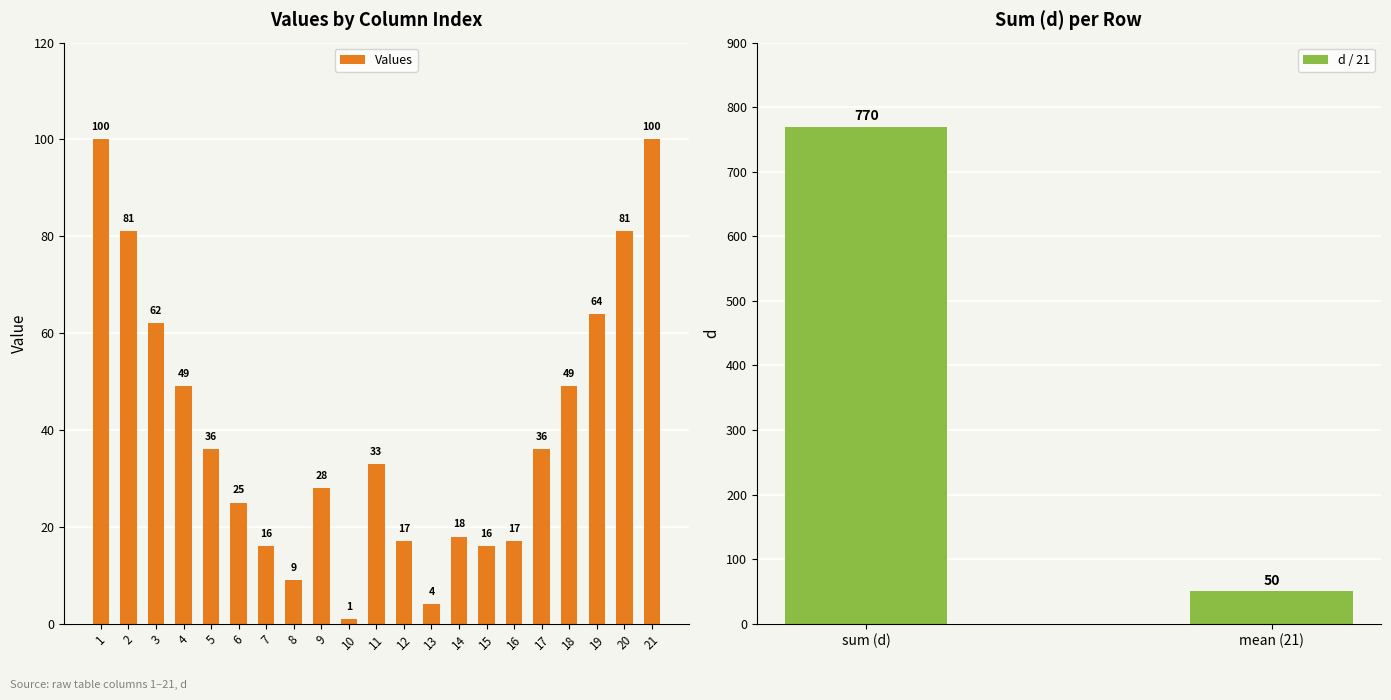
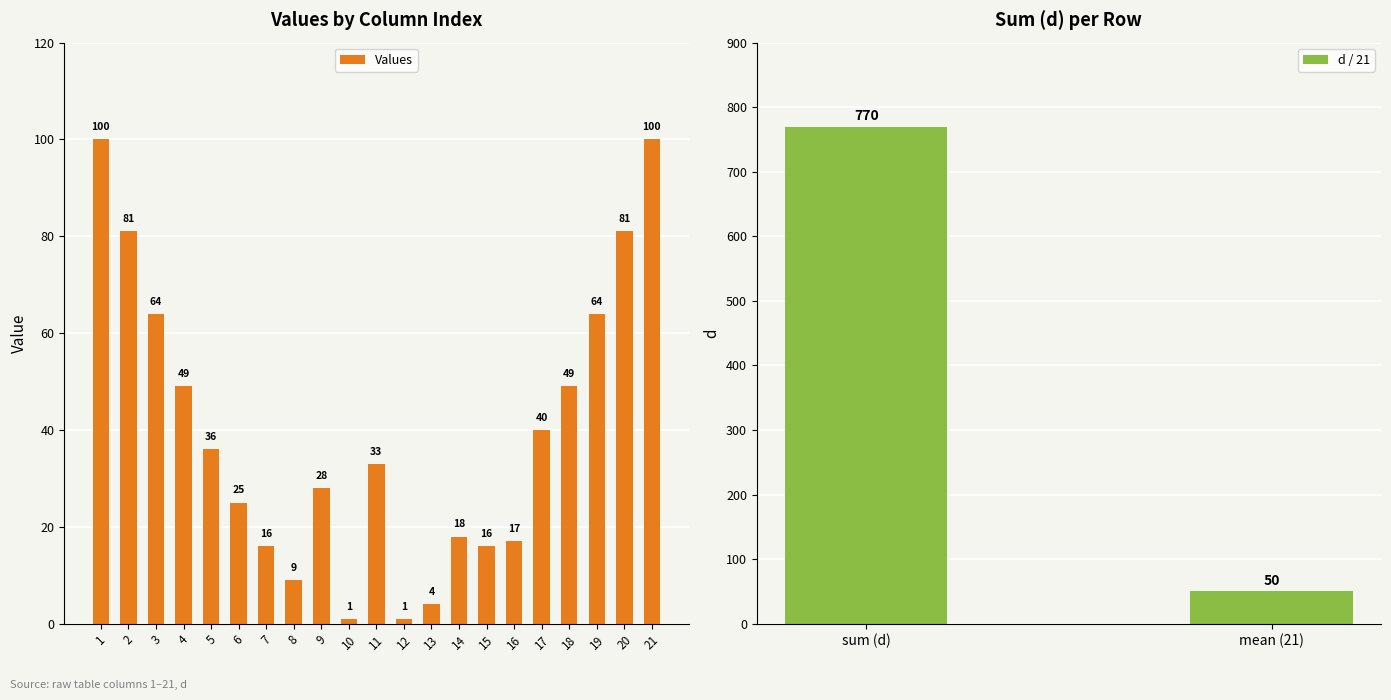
Values by Column Index, 3: 62 -> 64
Values by Column Index, 12: 17 -> 1
Values by Column Index, 17: 36 -> 40
